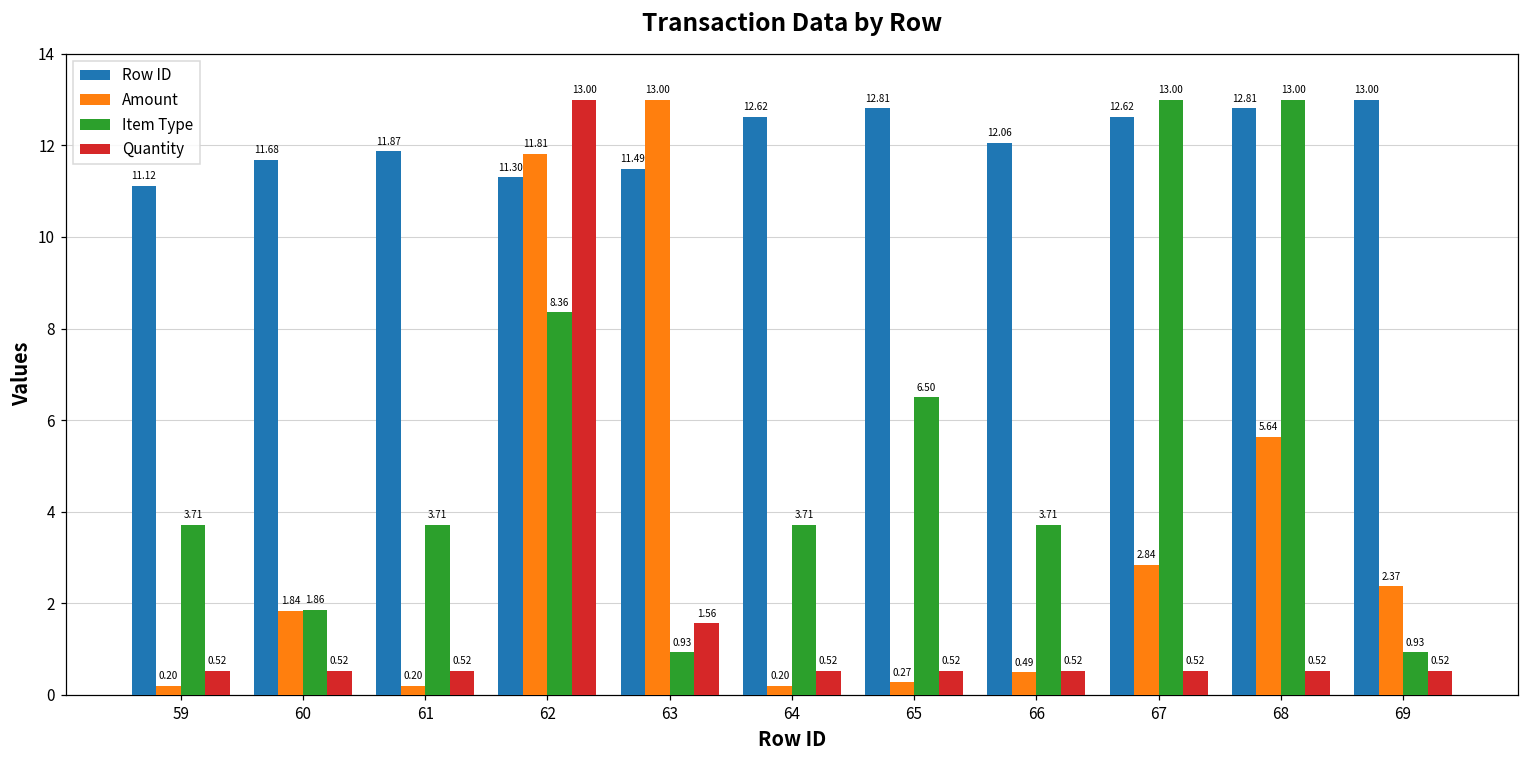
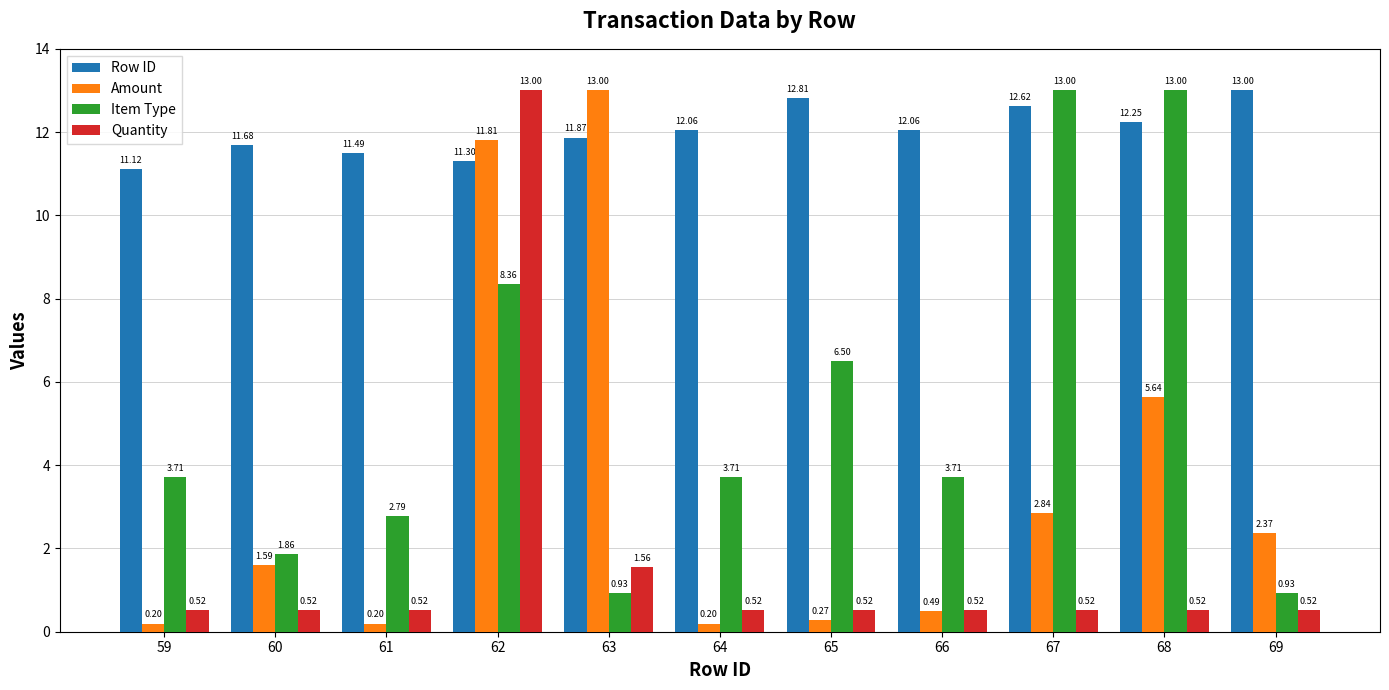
Amount, 60: 1.84 -> 1.59
Row ID, 61: 11.87 -> 11.49
Item Type, 61: 3.71 -> 2.79
Row ID, 63: 11.49 -> 11.87
Row ID, 64: 12.62 -> 12.06
Row ID, 68: 12.81 -> 12.25
